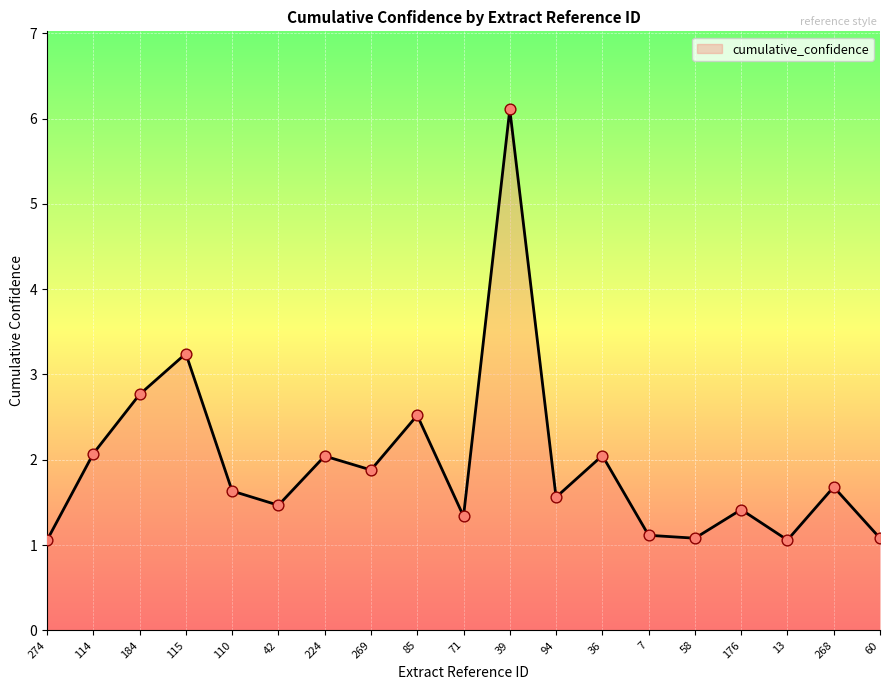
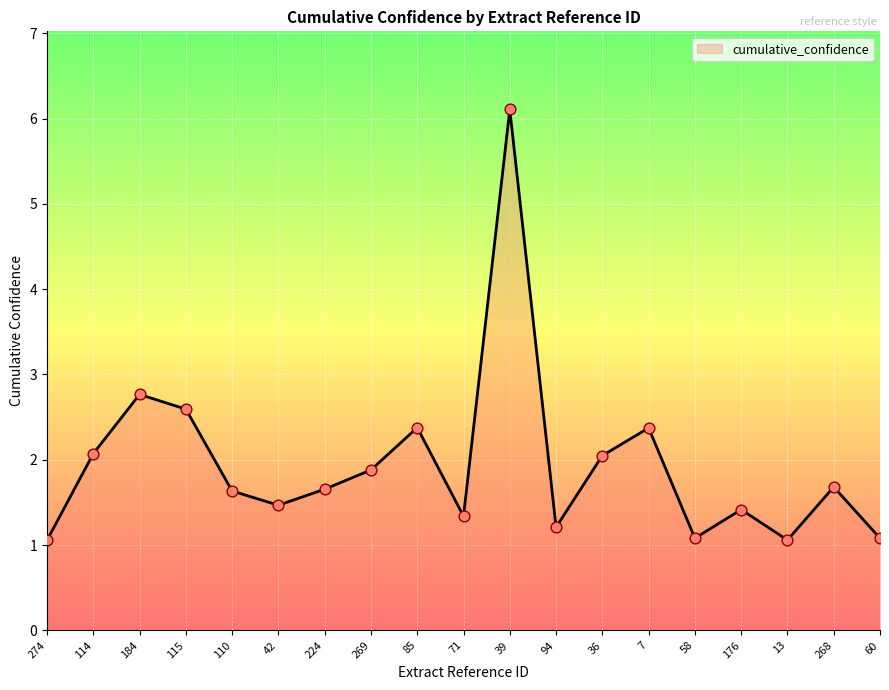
115: 3.2 -> 2.6
224: 2.0 -> 1.7
85: 2.5 -> 2.4
94: 1.6 -> 1.2
7: 1.1 -> 2.4
